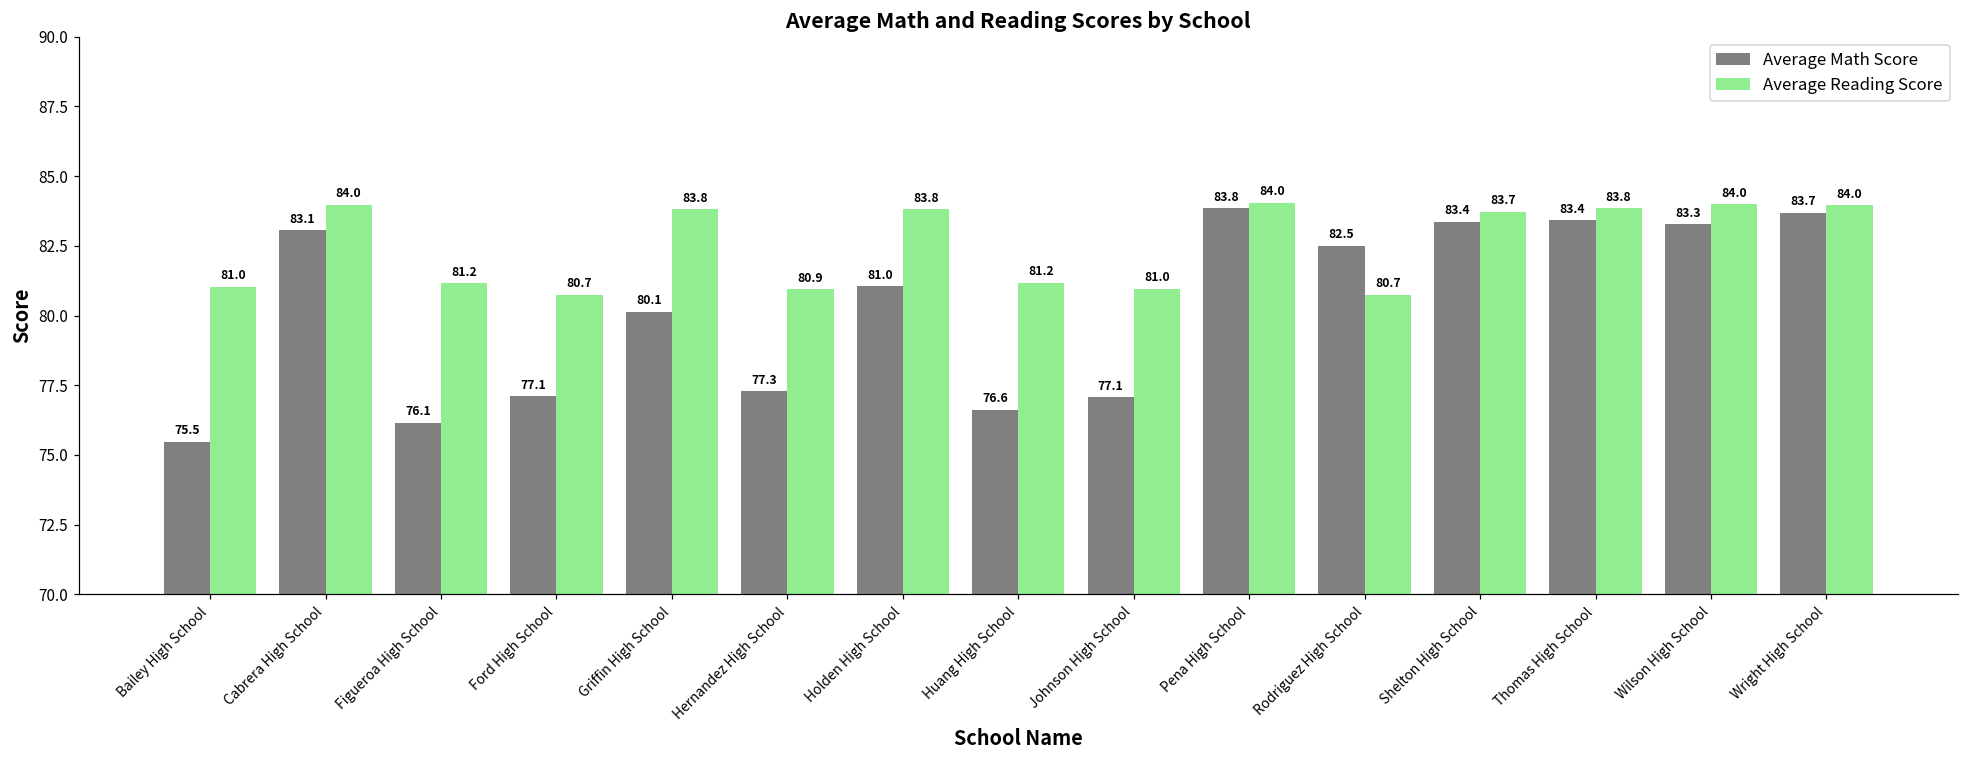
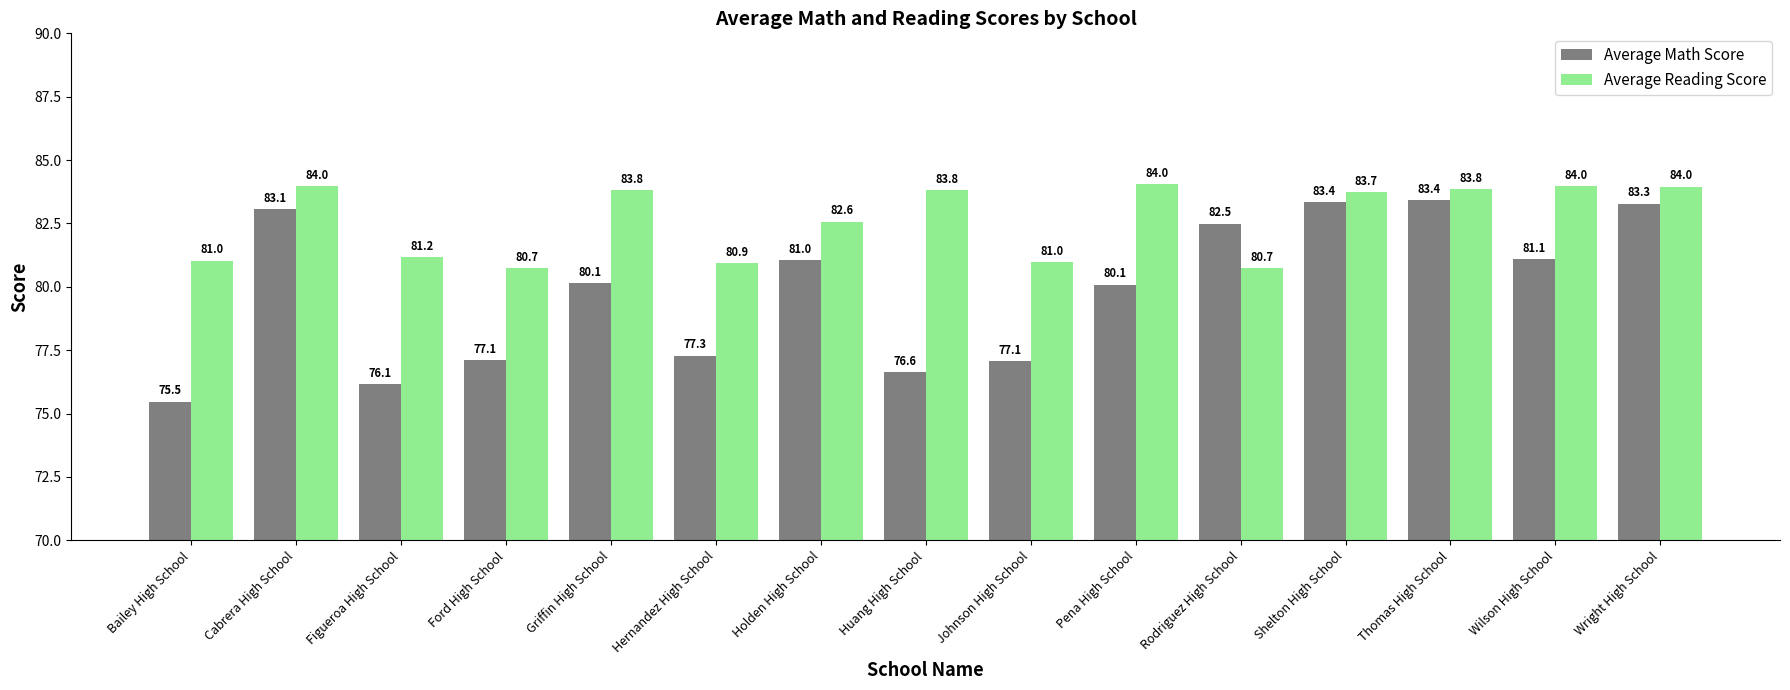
Average Reading Score, Holden High School: 83.8 -> 82.6
Average Reading Score, Huang High School: 81.2 -> 83.8
Average Math Score, Pena High School: 83.8 -> 80.1
Average Math Score, Wilson High School: 83.3 -> 81.1
Average Math Score, Wright High School: 83.7 -> 83.3
